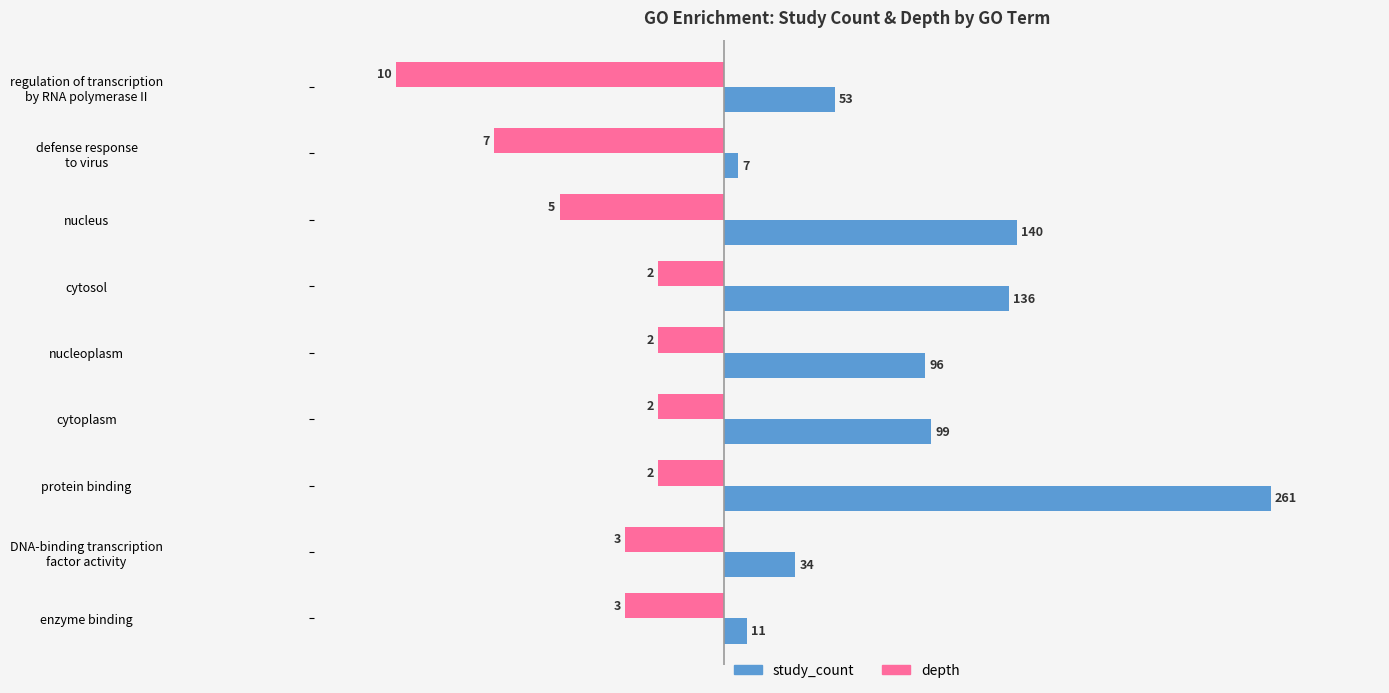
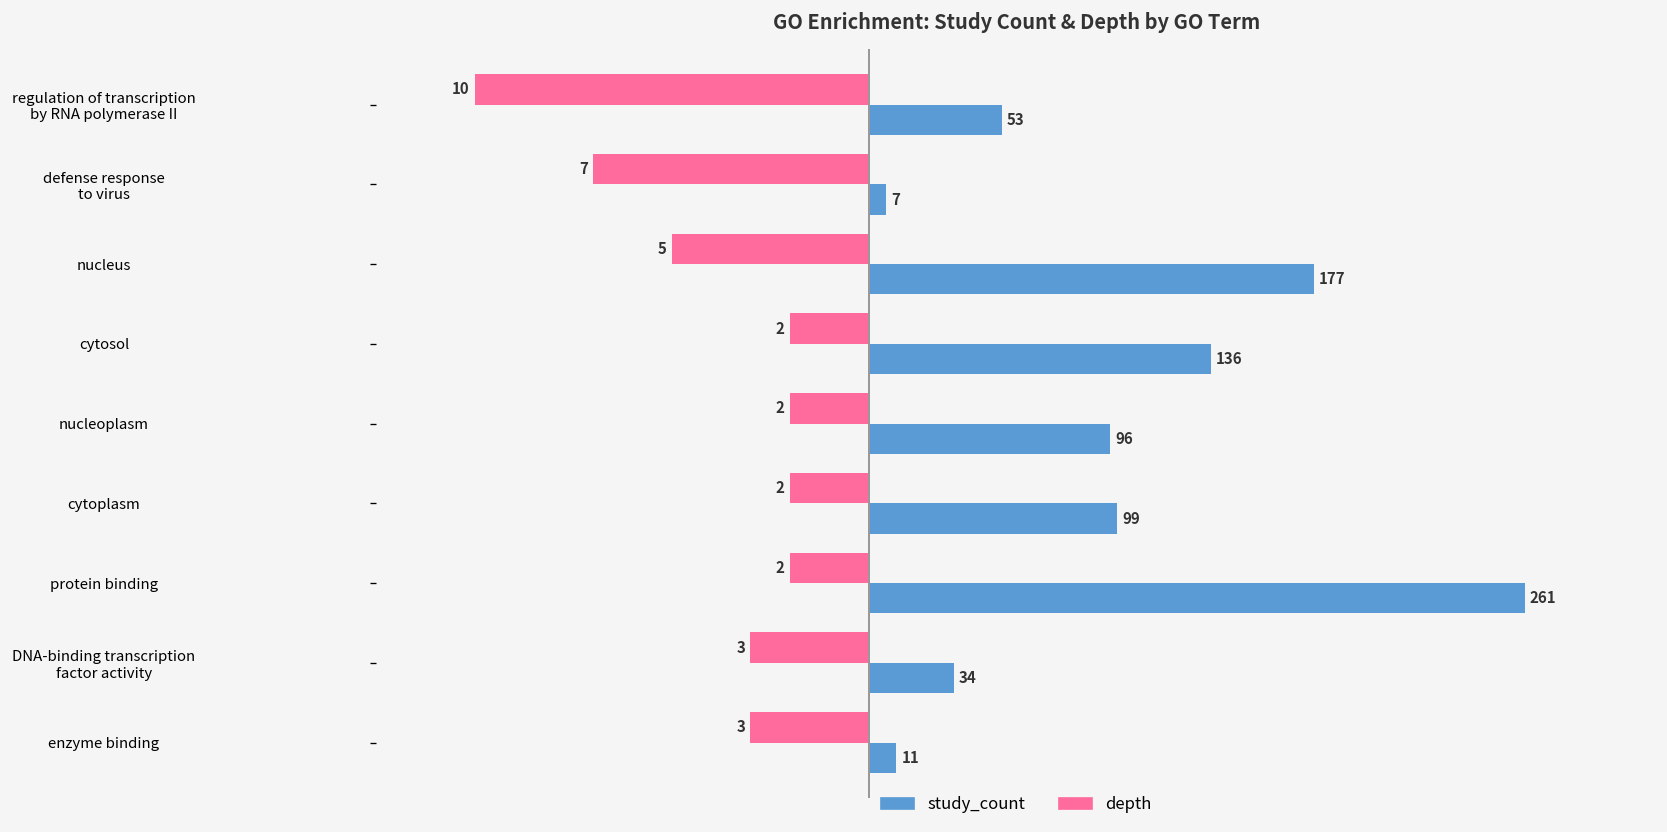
study_count, nucleus: 140 -> 177
